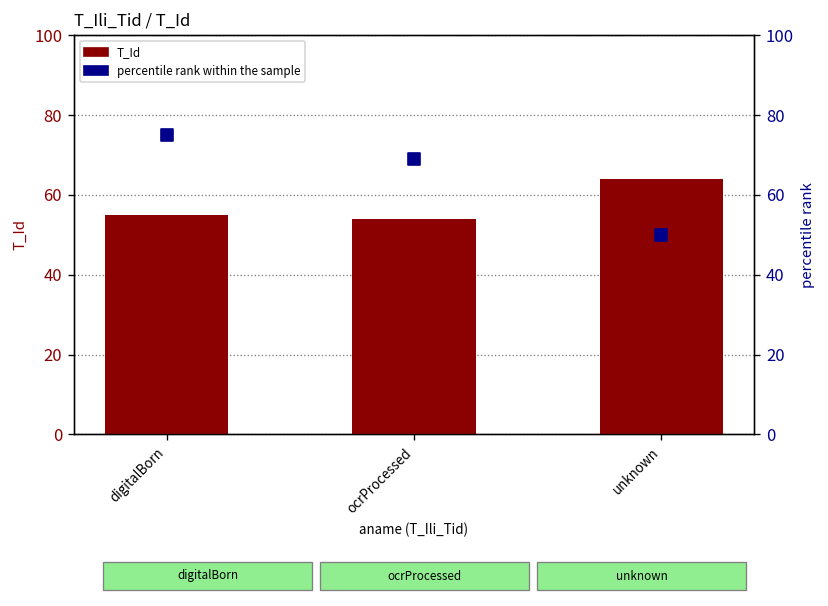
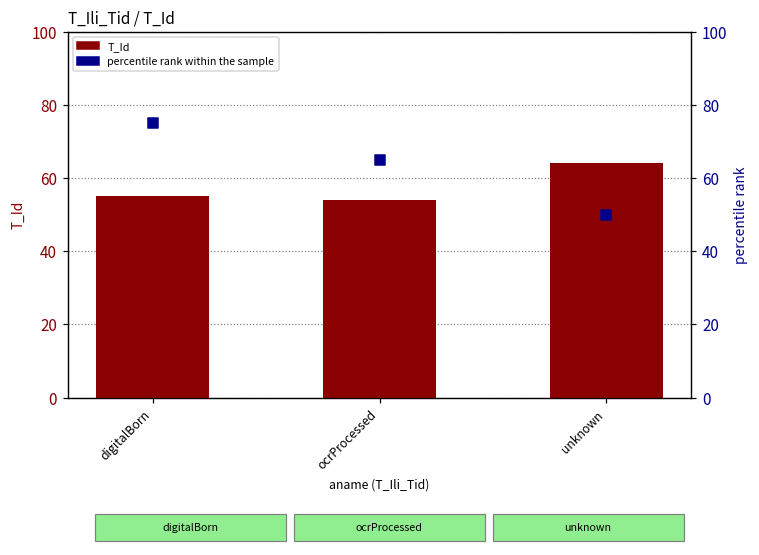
percentile rank within the sample, ocrProcessed: 69 -> 65
